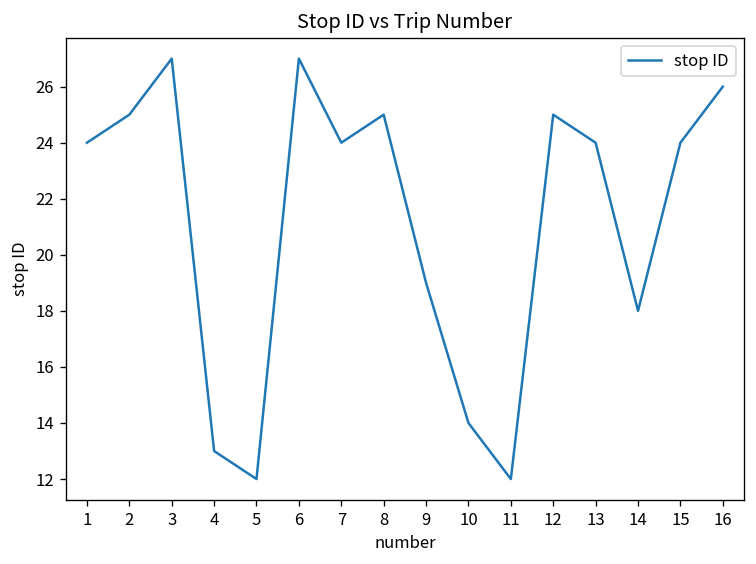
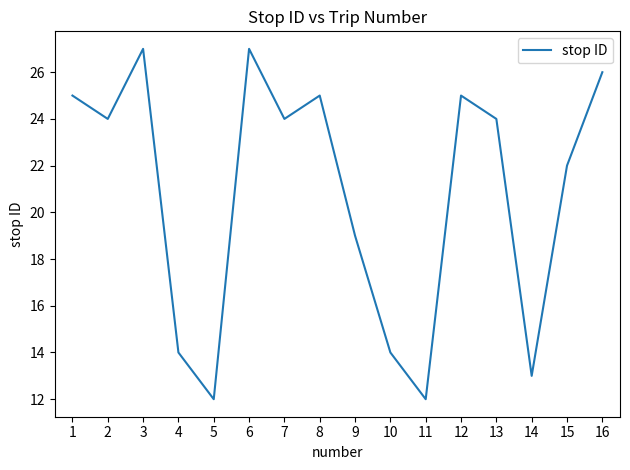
1: 24 -> 25
2: 25 -> 24
4: 13 -> 14
14: 18 -> 13
15: 24 -> 22
